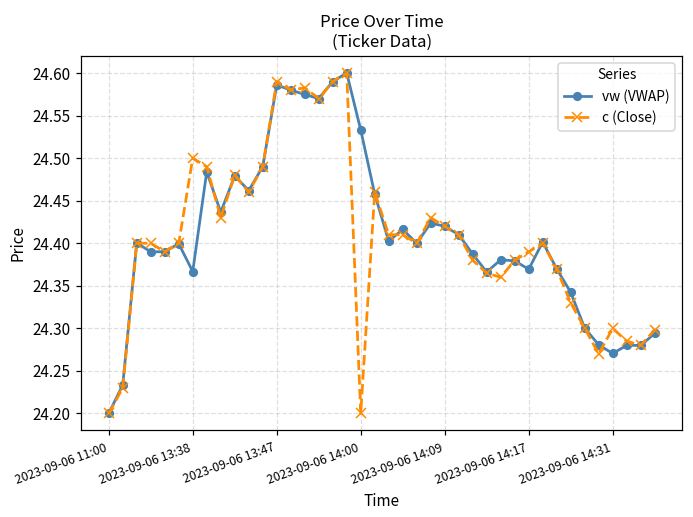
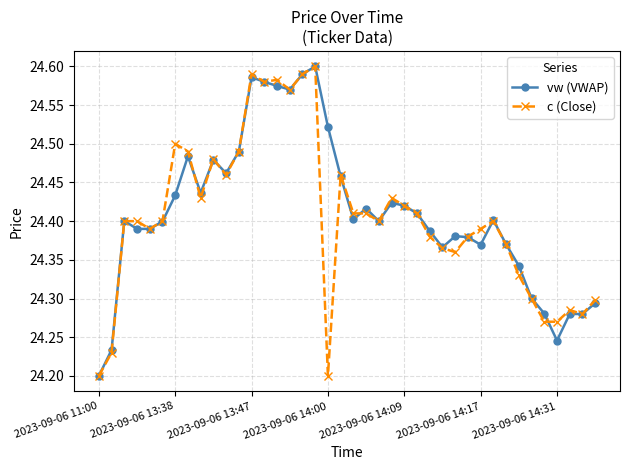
vw (VWAP), 2023-09-06 13:38: 24.37 -> 24.43
vw (VWAP), 2023-09-06 14:00: 24.53 -> 24.52
vw (VWAP), 2023-09-06 14:31: 24.27 -> 24.25
c (Close), 2023-09-06 14:31: 24.30 -> 24.27
